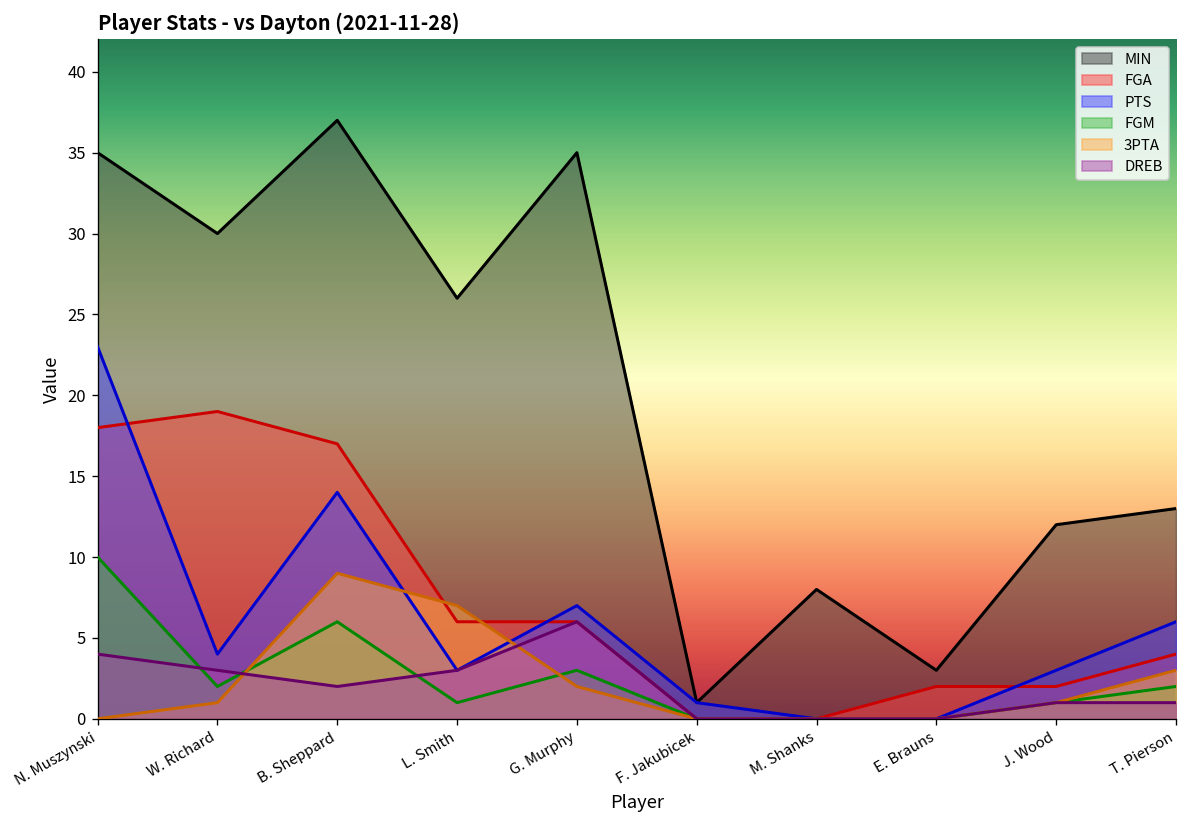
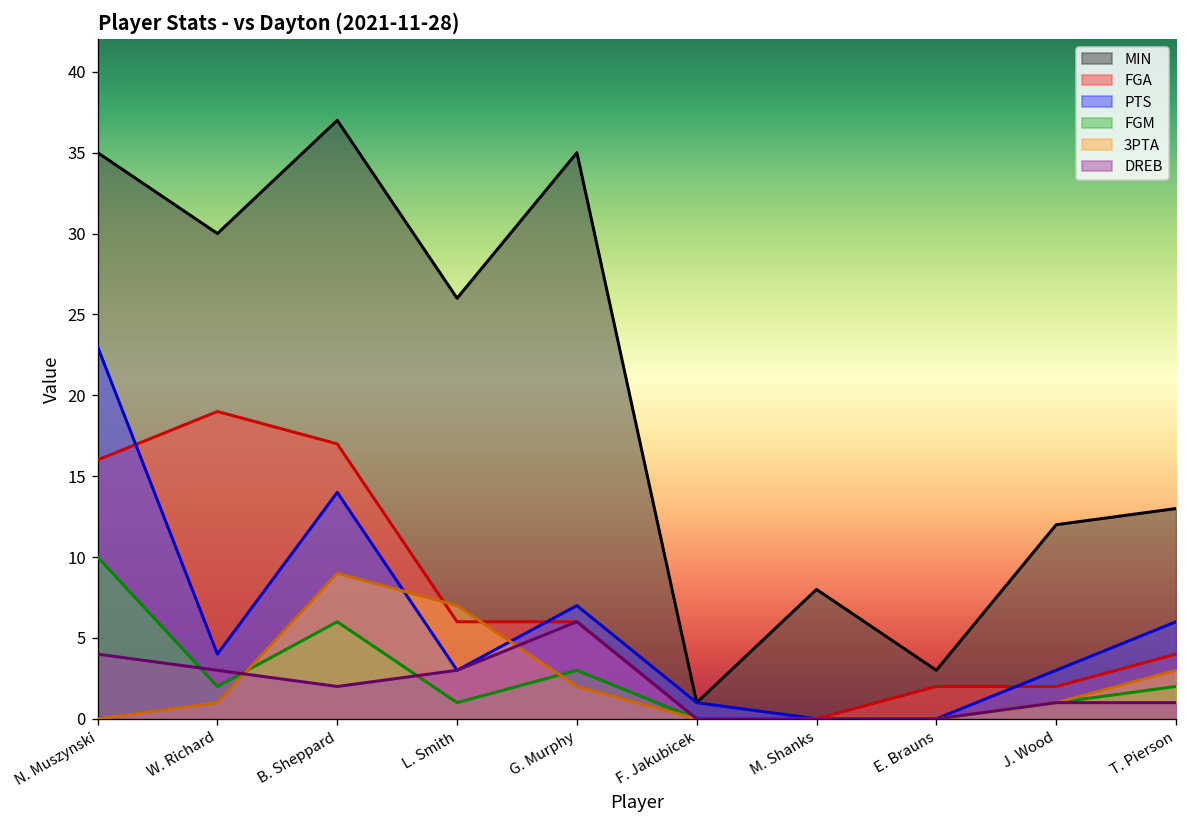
FGA, N. Muszynski: 18 -> 16
